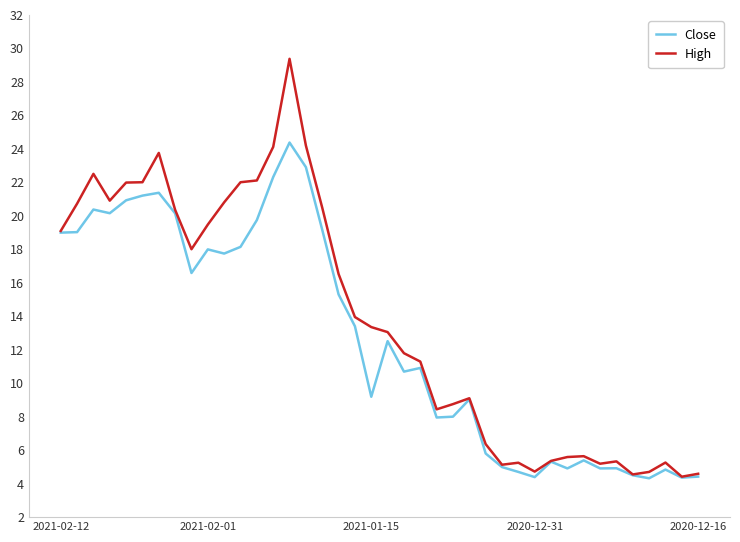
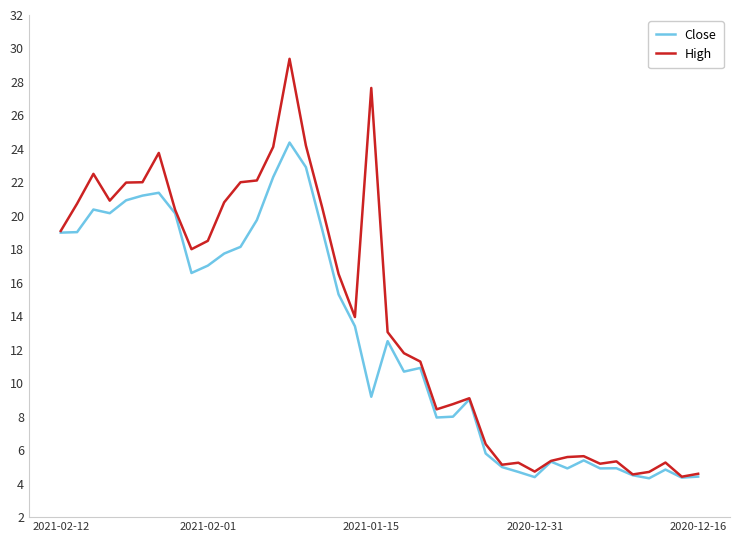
Close, 2021-02-01: 18.0 -> 17.0
High, 2021-02-01: 19.5 -> 18.5
High, 2021-01-15: 13.4 -> 27.6
